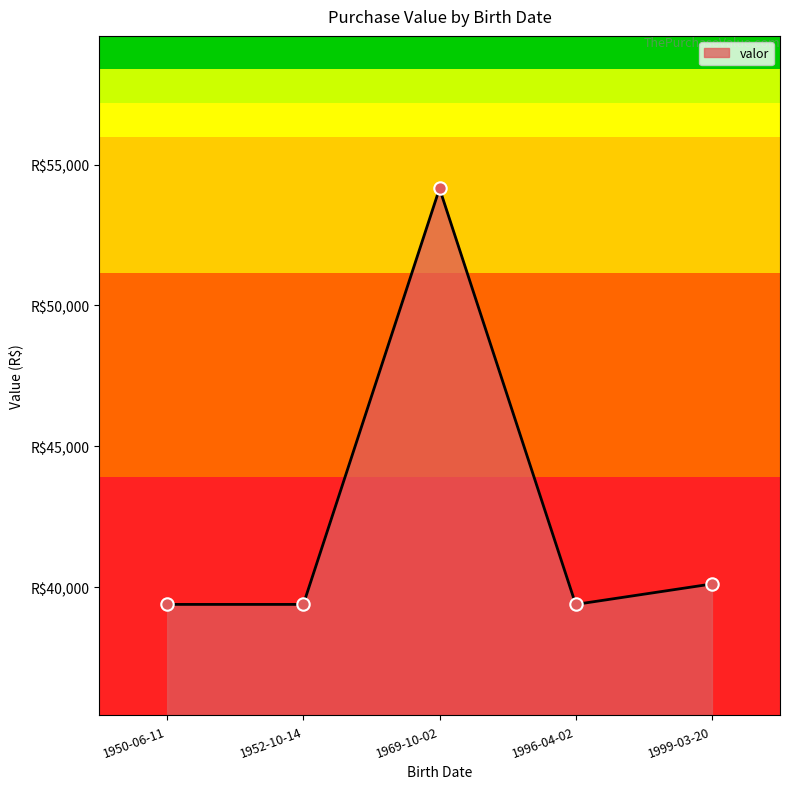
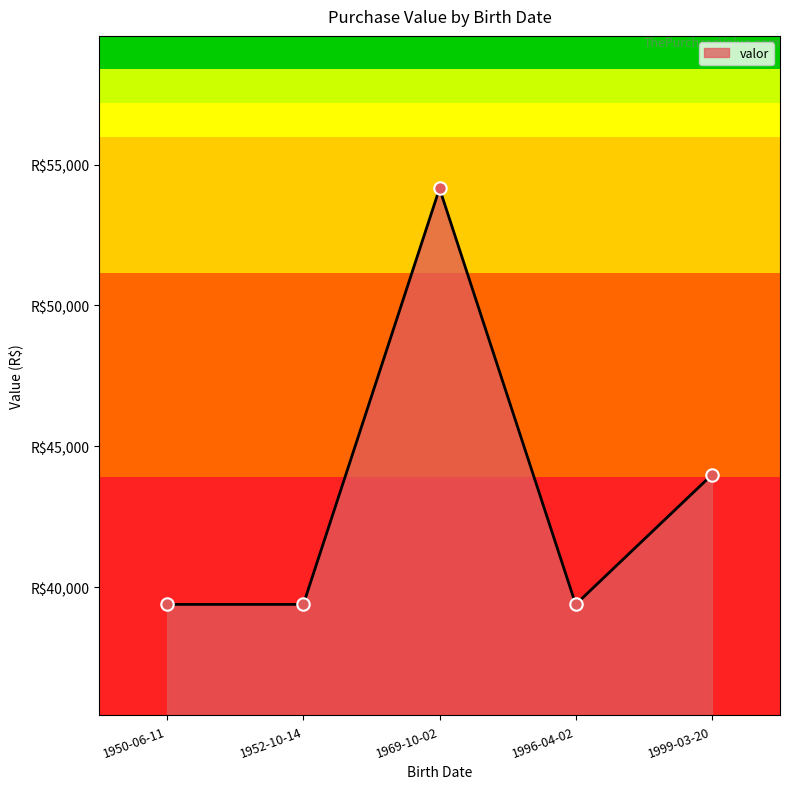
1999-03-20: R$40,100 -> R$44,000
